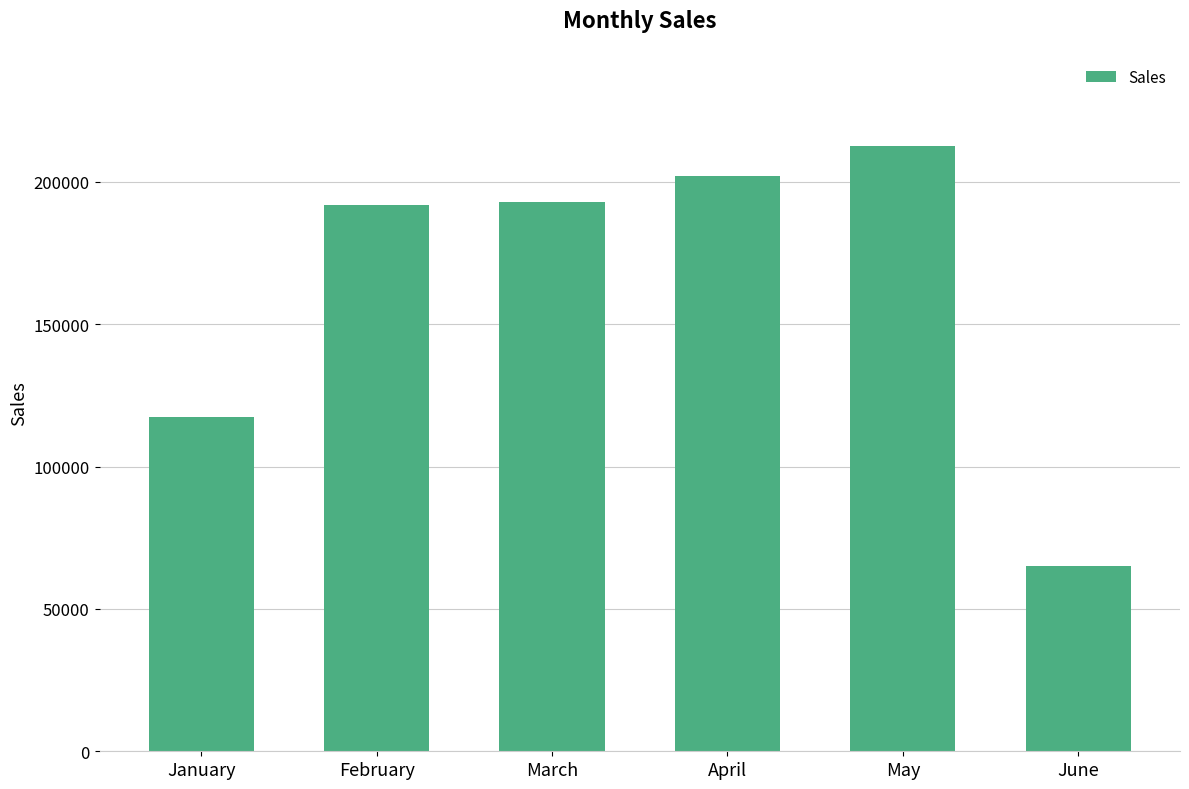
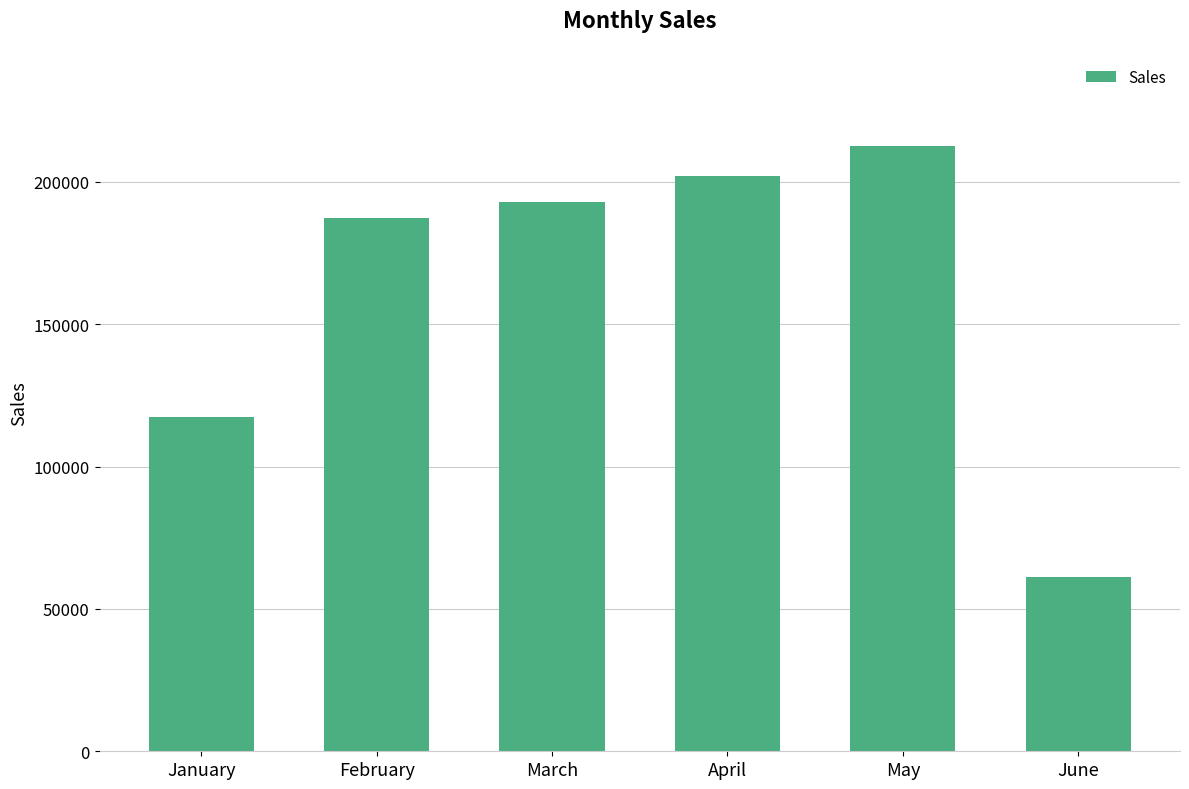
February: 192000 -> 187000
June: 65000 -> 61000
